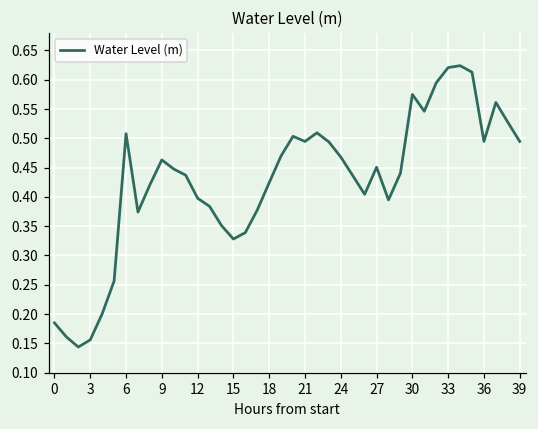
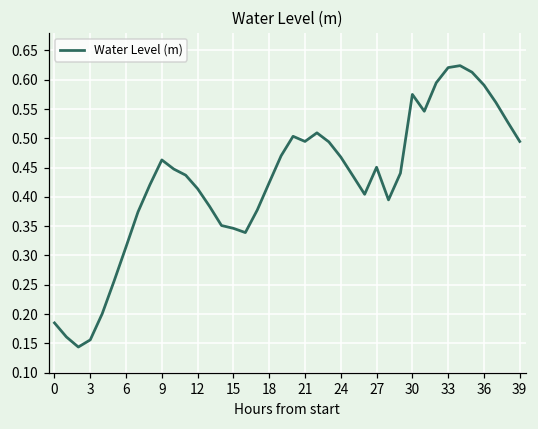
6: 0.51 -> 0.31
12: 0.40 -> 0.41
15: 0.33 -> 0.35
36: 0.49 -> 0.59
